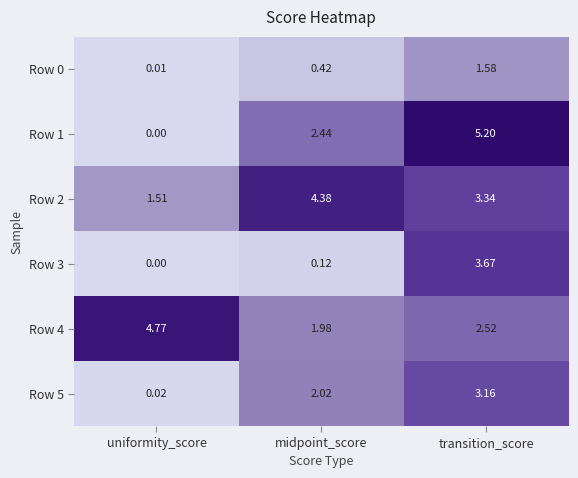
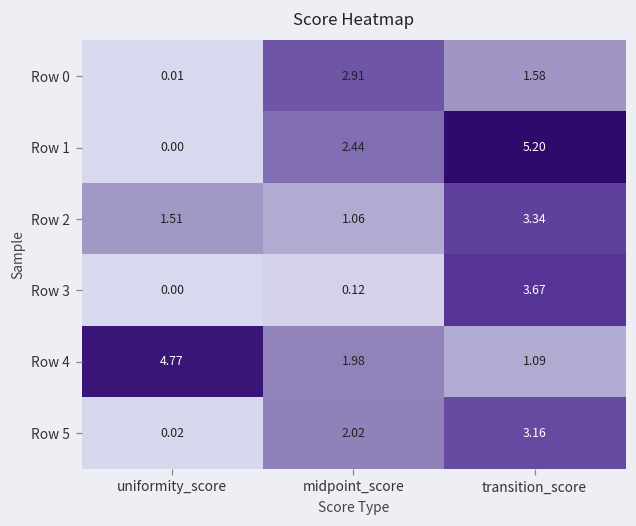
Row 0, midpoint_score: 0.42 -> 2.91
Row 2, midpoint_score: 4.38 -> 1.06
Row 4, transition_score: 2.52 -> 1.09
